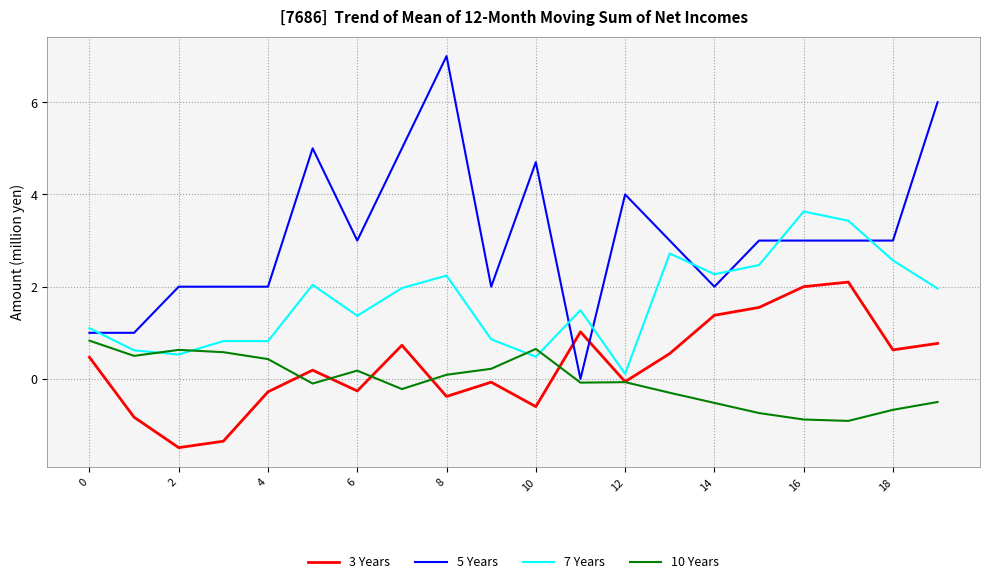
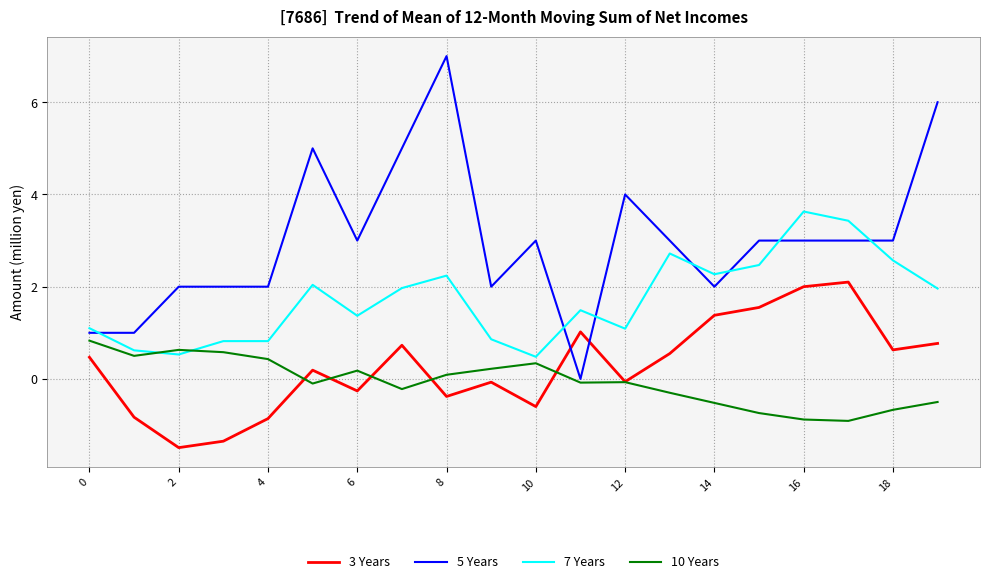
3 Years, 4: -0.3 -> -0.9
5 Years, 10: 4.7 -> 3.0
10 Years, 10: 0.7 -> 0.3
7 Years, 12: 0.1 -> 1.1
